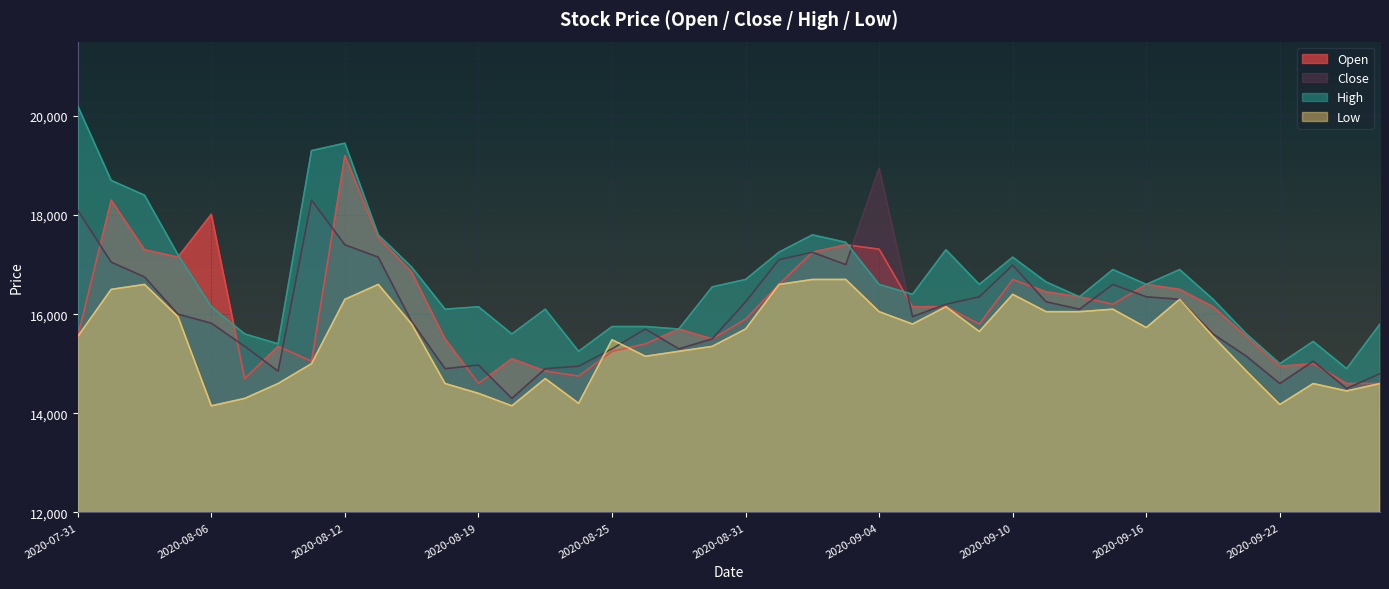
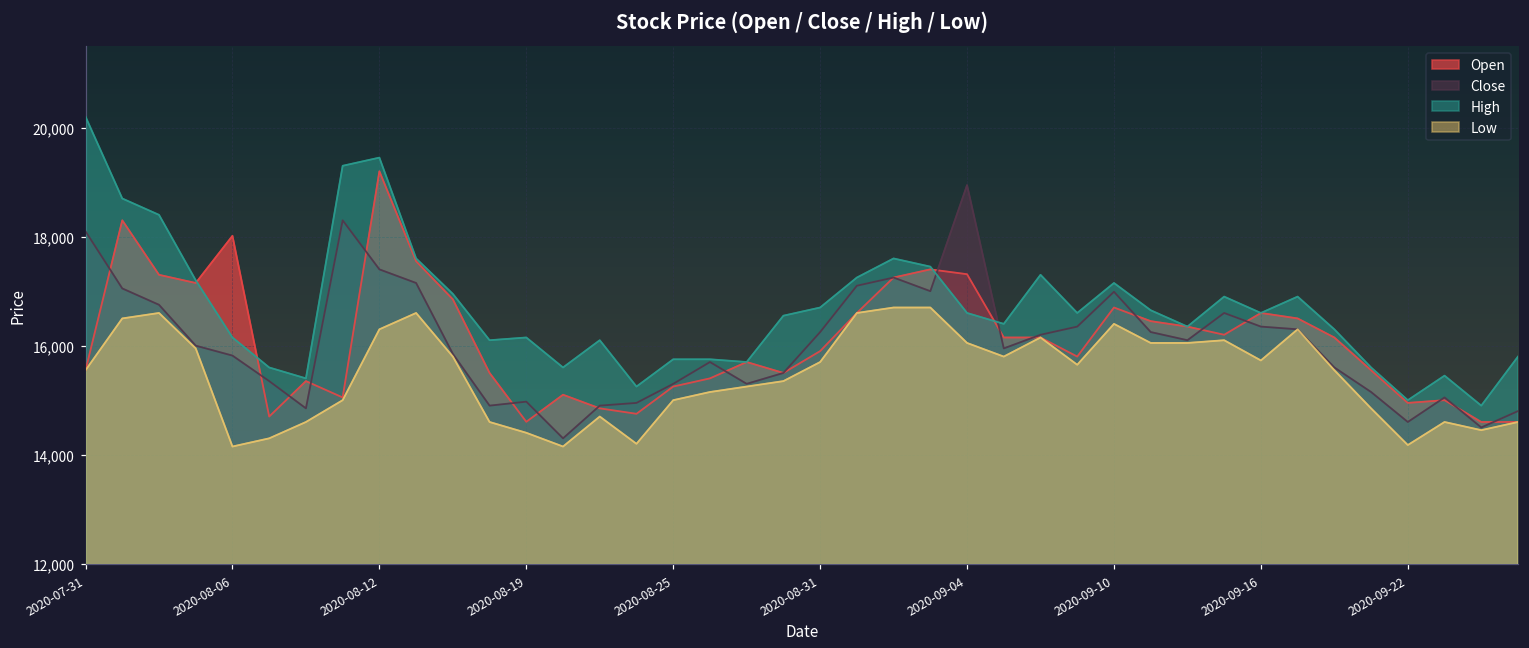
Low, 2020-08-25: 15,500 -> 15,000
